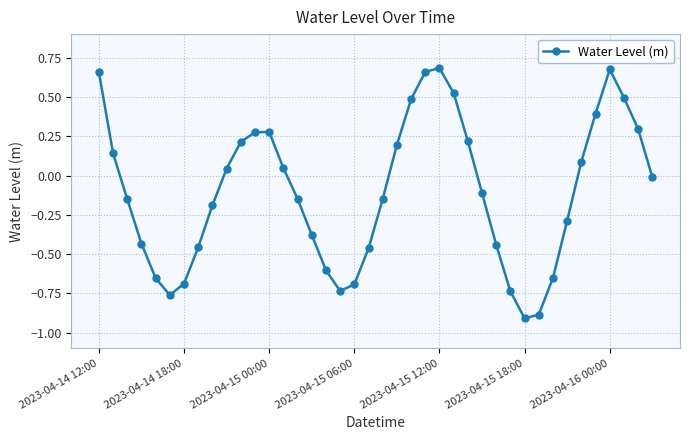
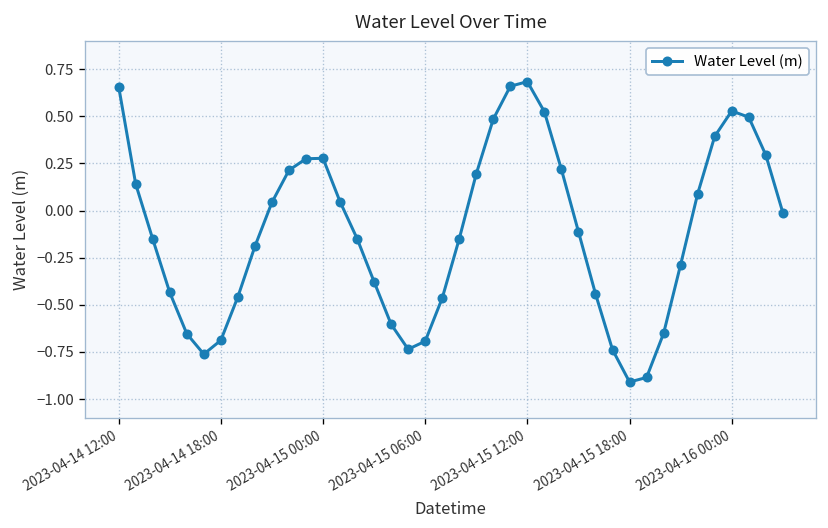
2023-04-16 00:00: 0.68 -> 0.53
